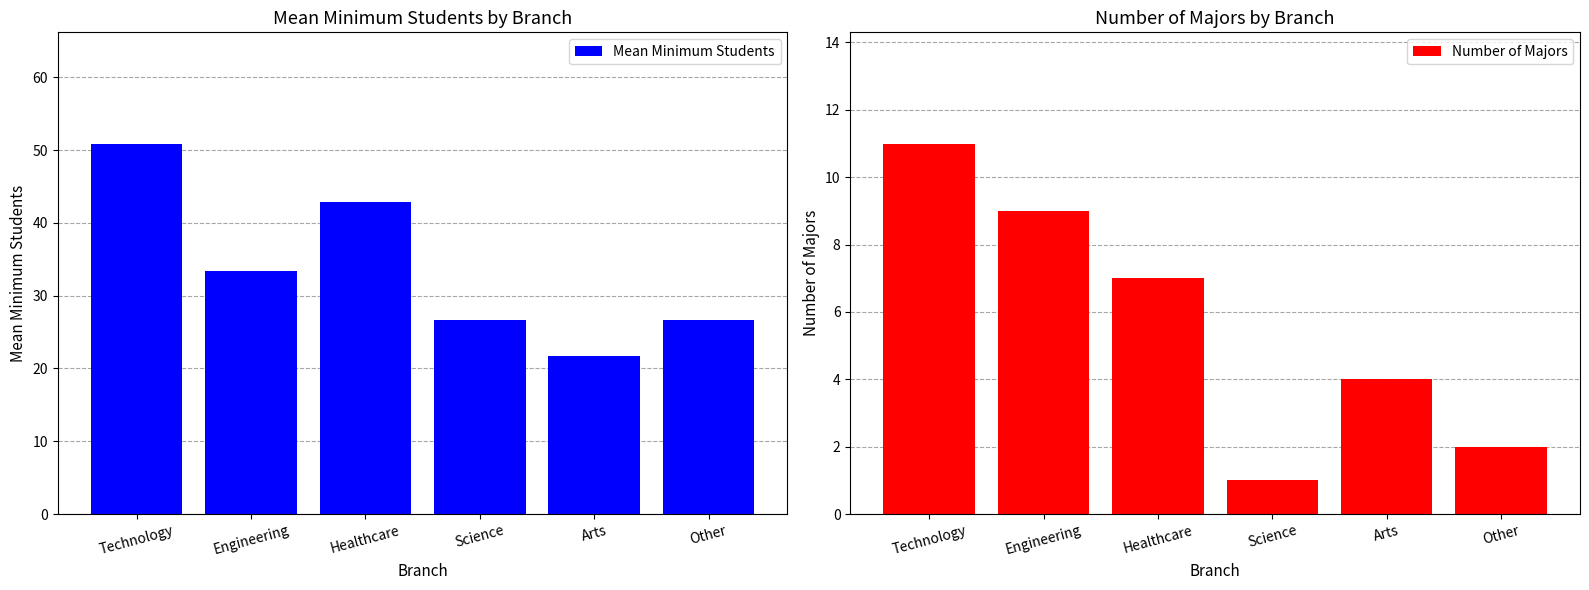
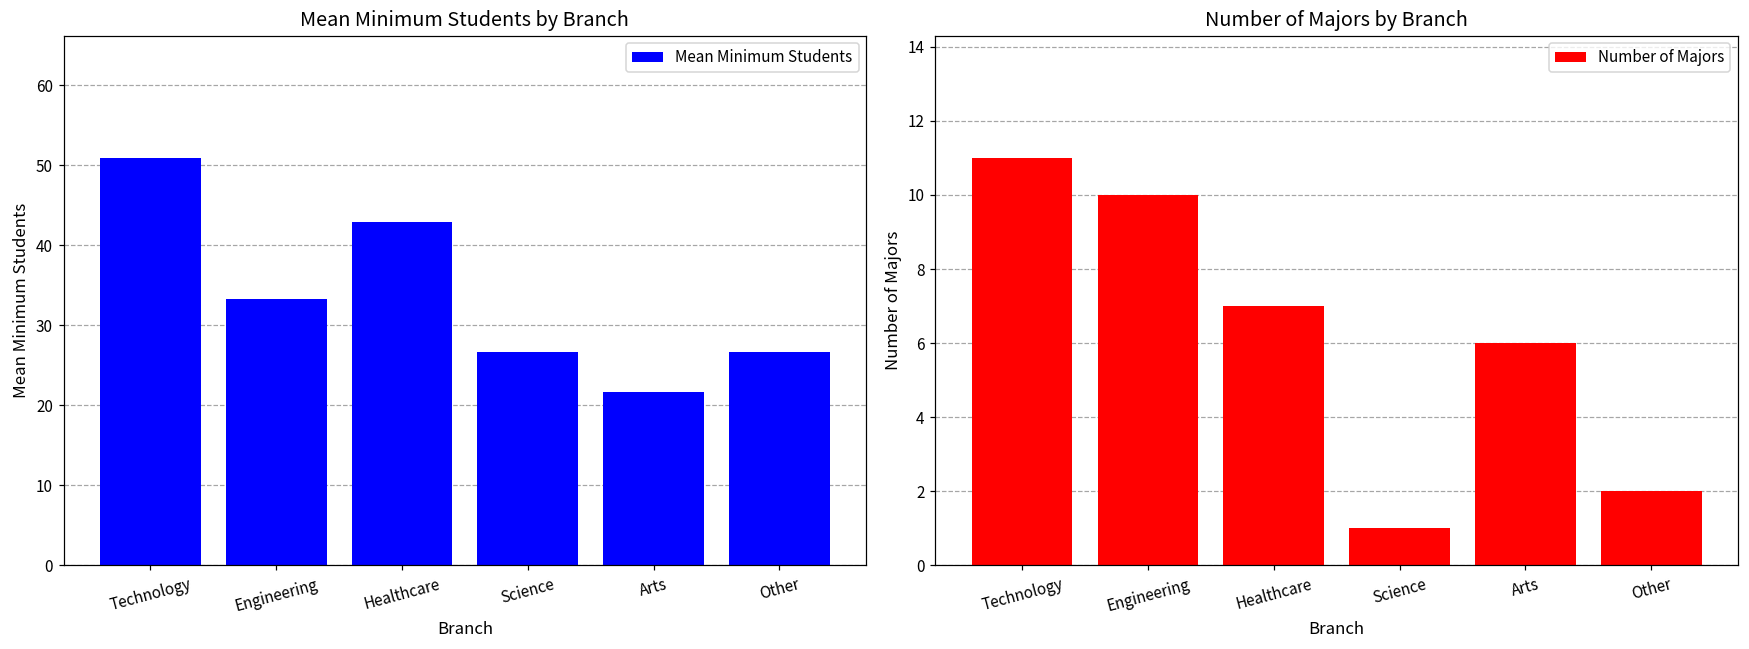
Number of Majors by Branch, Engineering: 9 -> 10
Number of Majors by Branch, Arts: 4 -> 6
